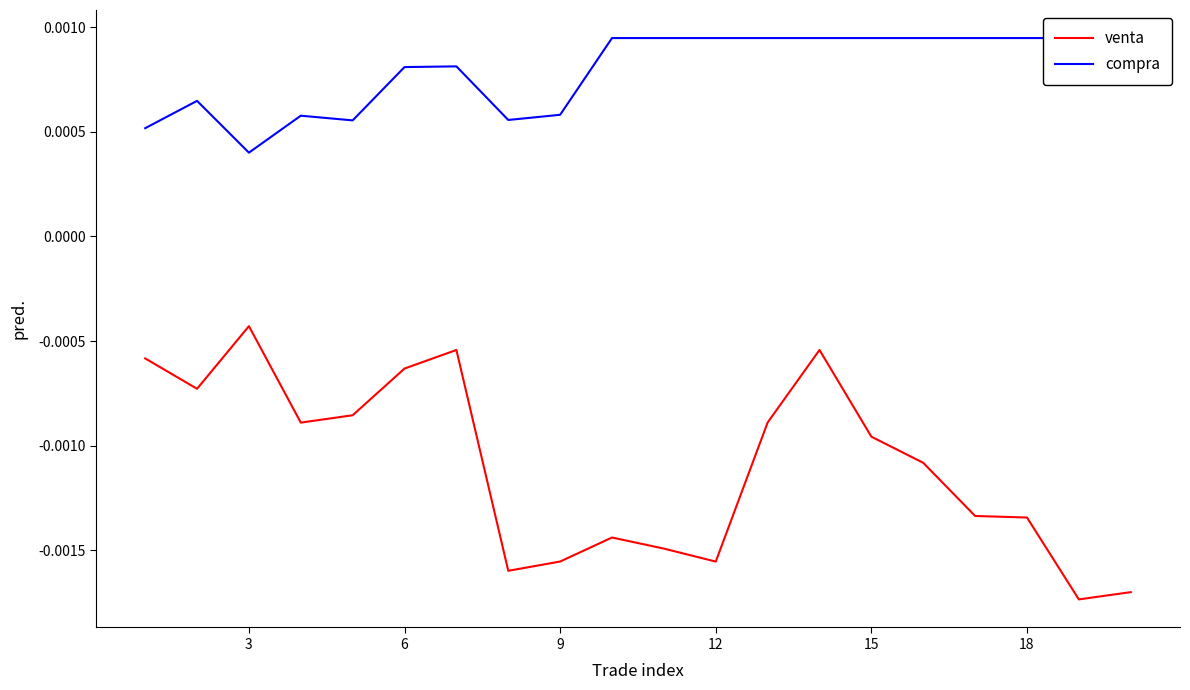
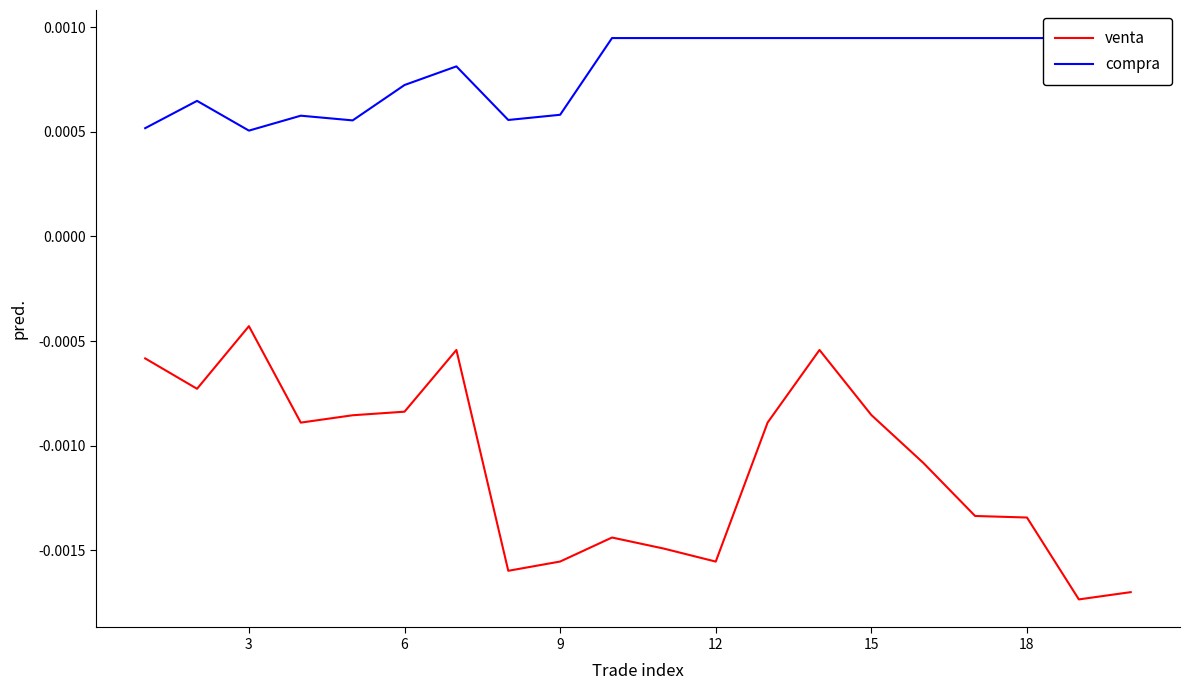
compra, 3: 0.00040 -> 0.00051
venta, 6: -0.00063 -> -0.00084
compra, 6: 0.00081 -> 0.00072
venta, 15: -0.00096 -> -0.00085
